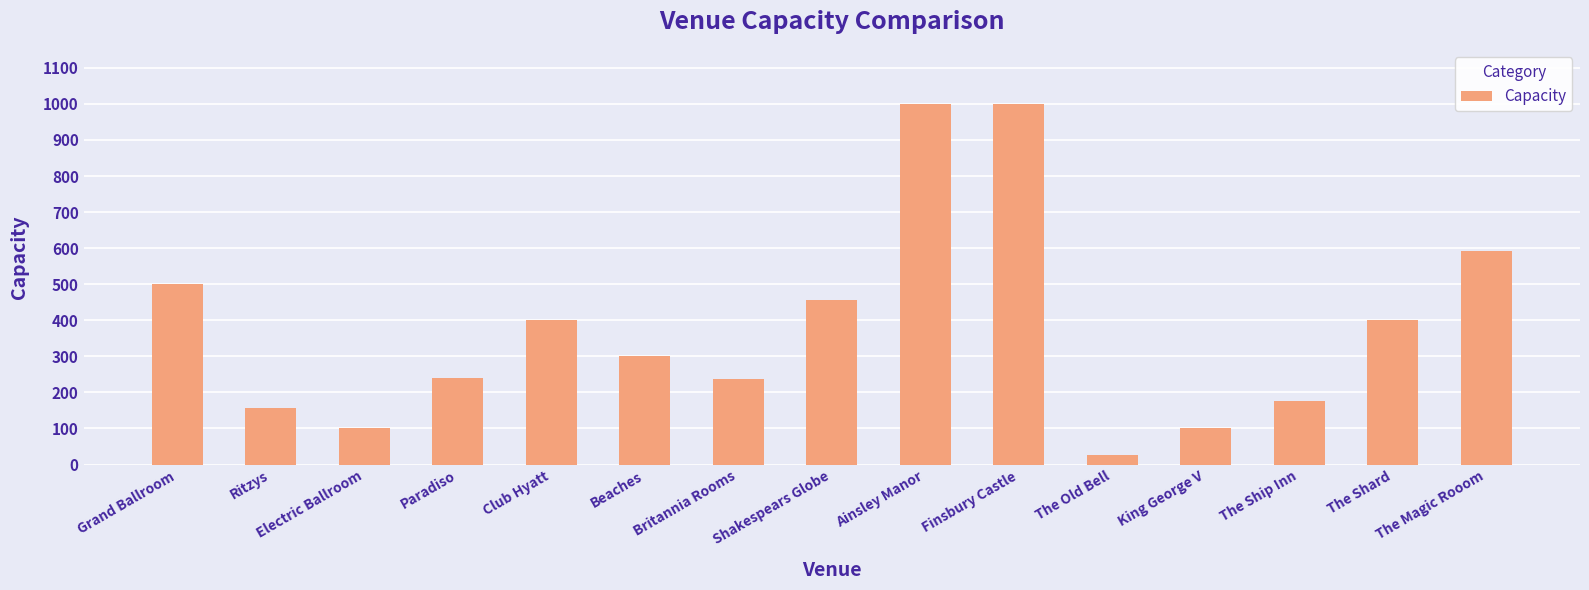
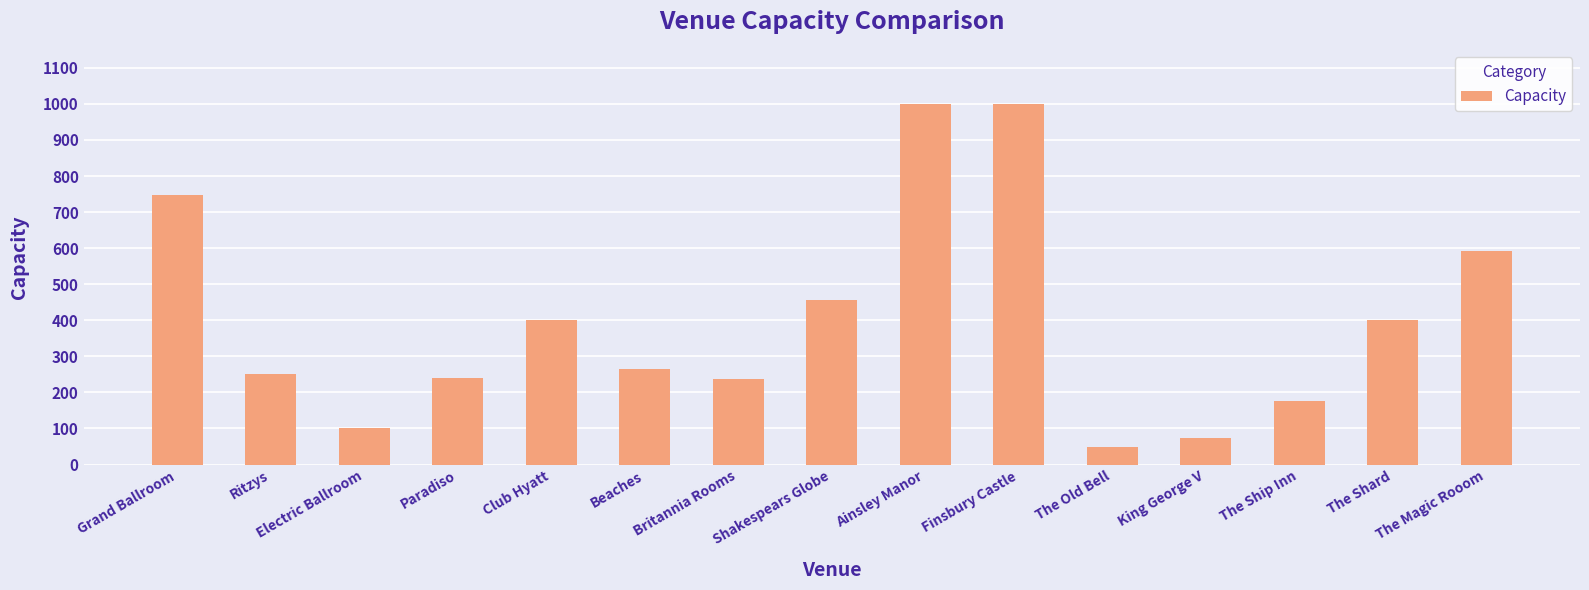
Grand Ballroom: 500 -> 750
Ritzys: 160 -> 250
Beaches: 300 -> 270
The Old Bell: 30 -> 50
King George V: 100 -> 80
